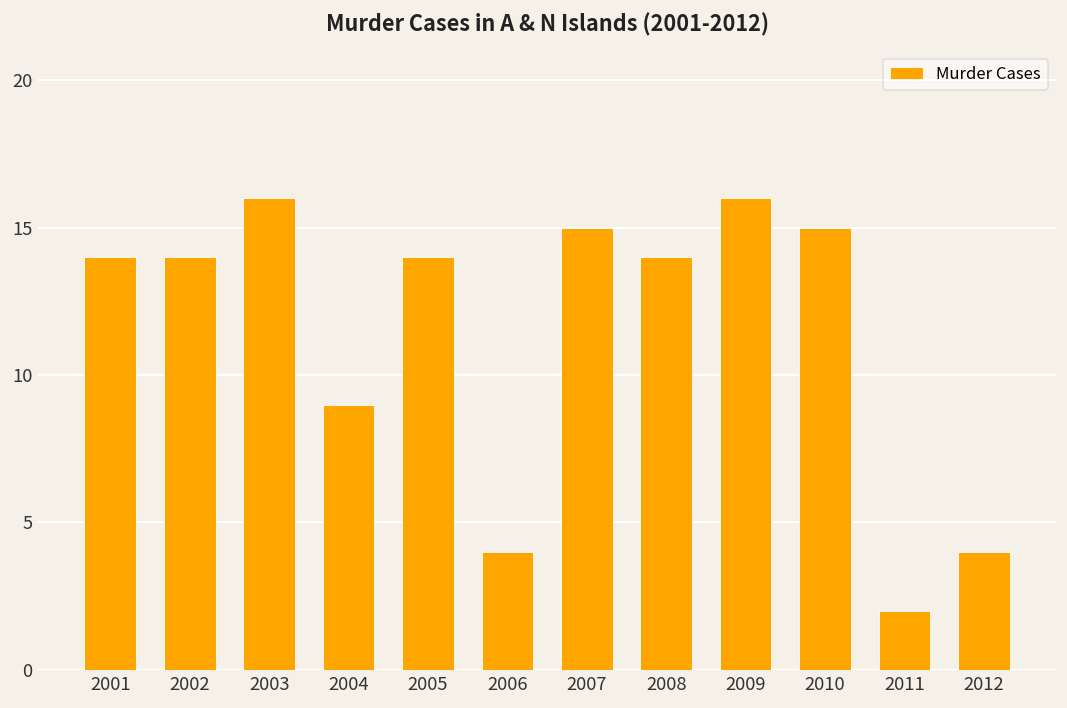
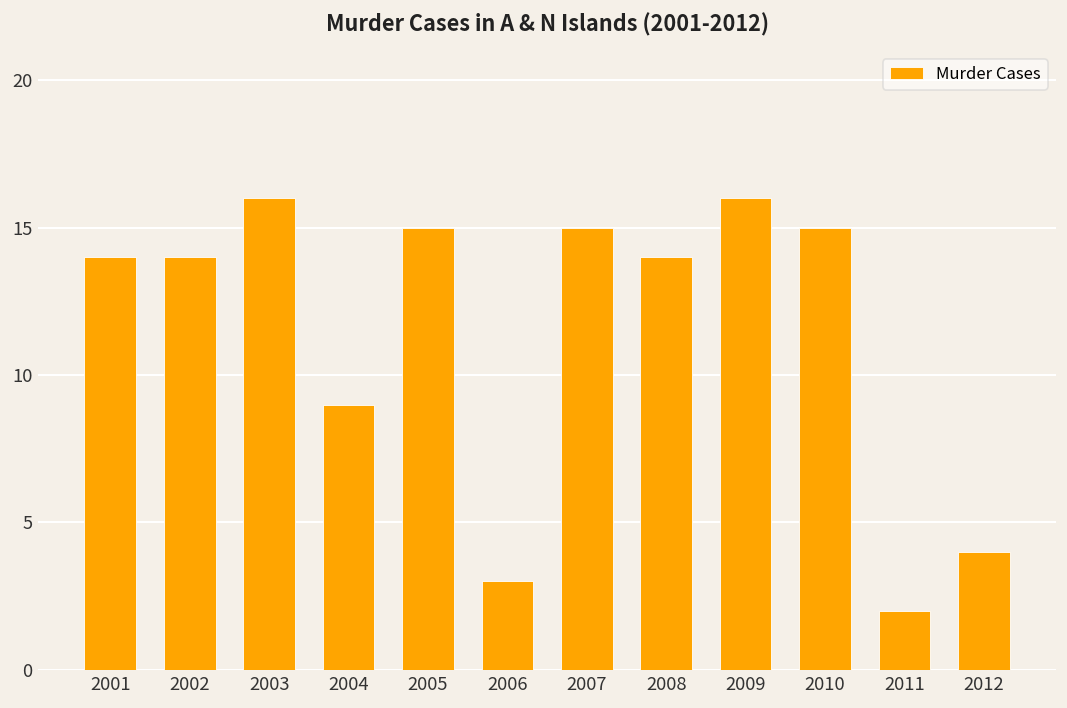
2005: 14 -> 15
2006: 4 -> 3
